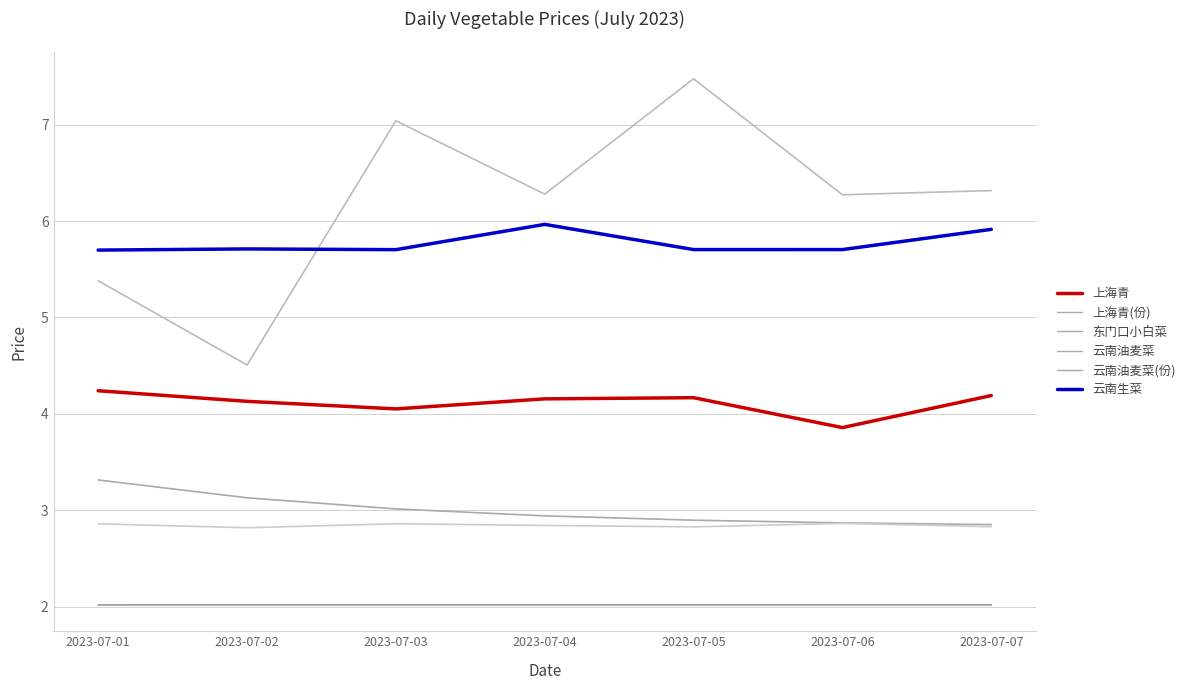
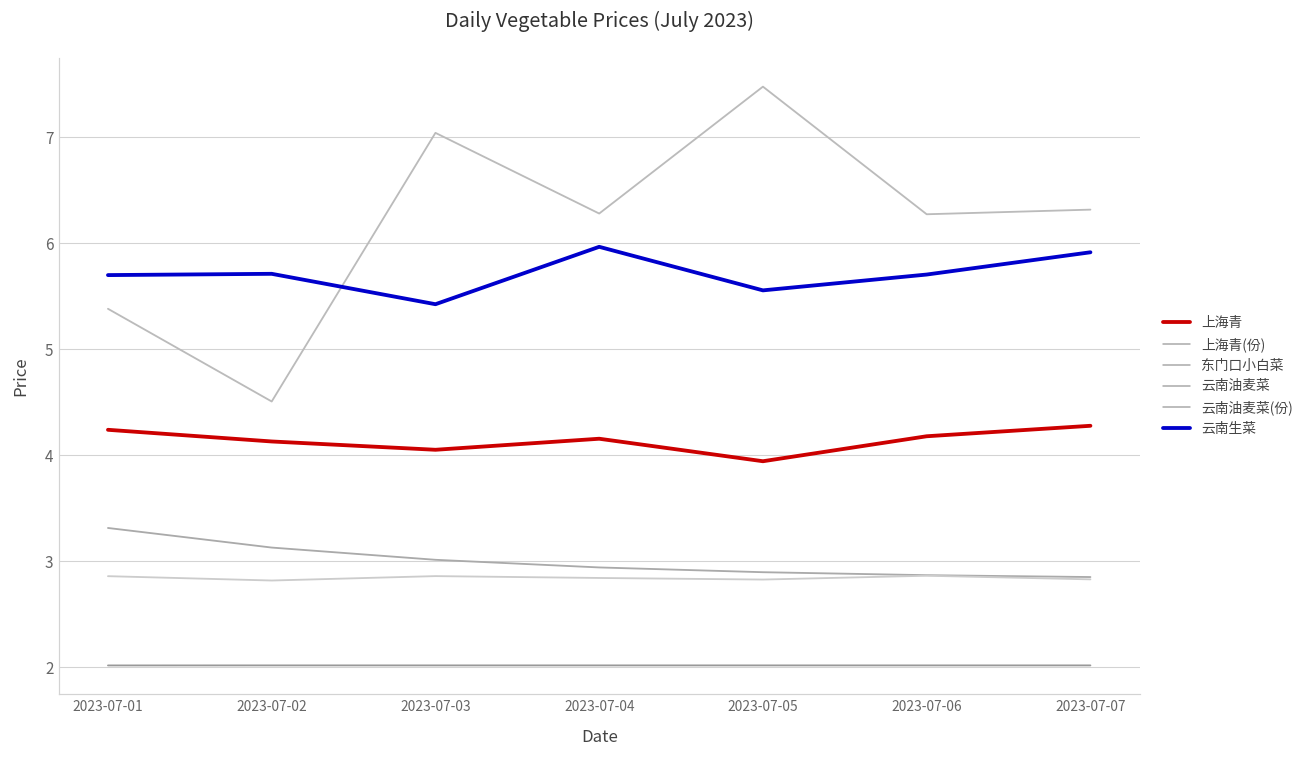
云南生菜, 2023-07-03: 5.7 -> 5.4
上海青, 2023-07-05: 4.2 -> 3.9
云南生菜, 2023-07-05: 5.7 -> 5.6
上海青, 2023-07-06: 3.9 -> 4.2
上海青, 2023-07-07: 4.2 -> 4.3
